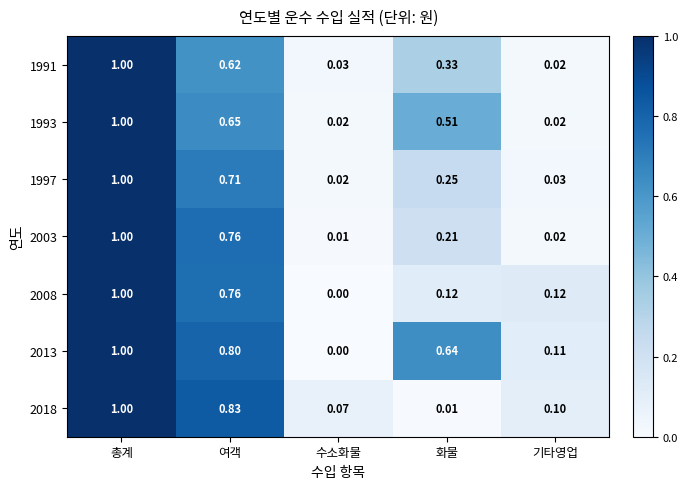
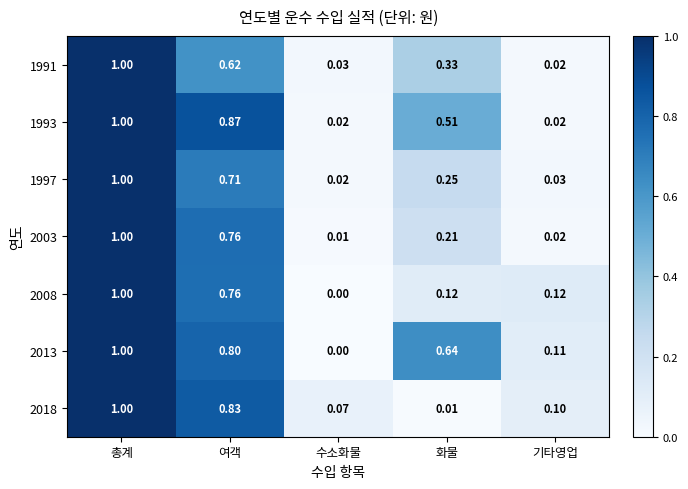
1993, 여객: 0.65 -> 0.87
